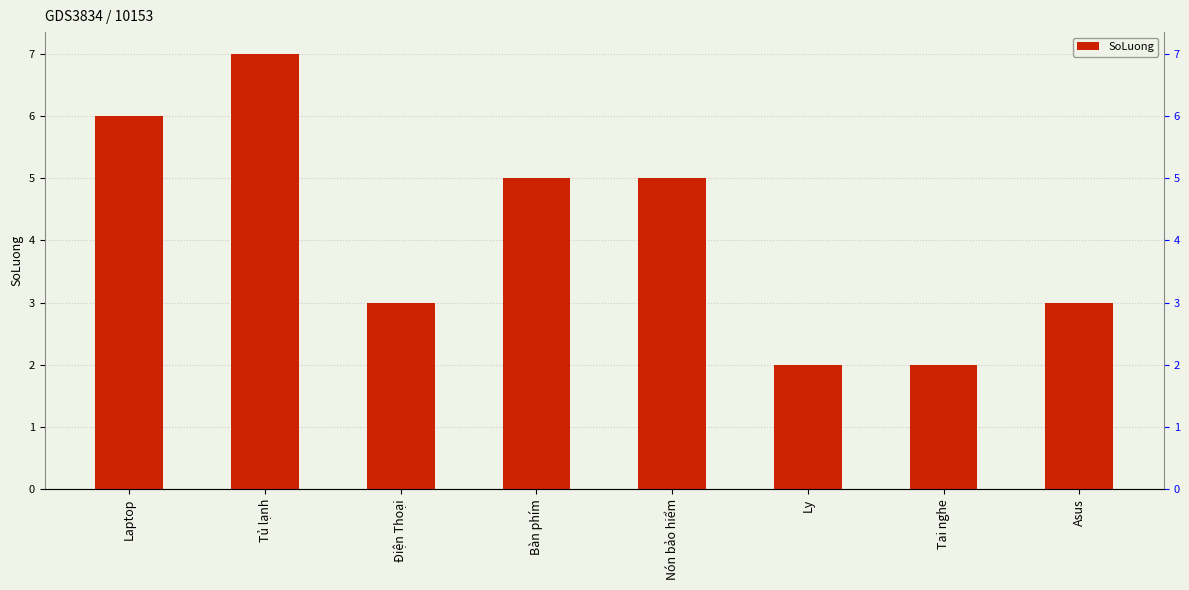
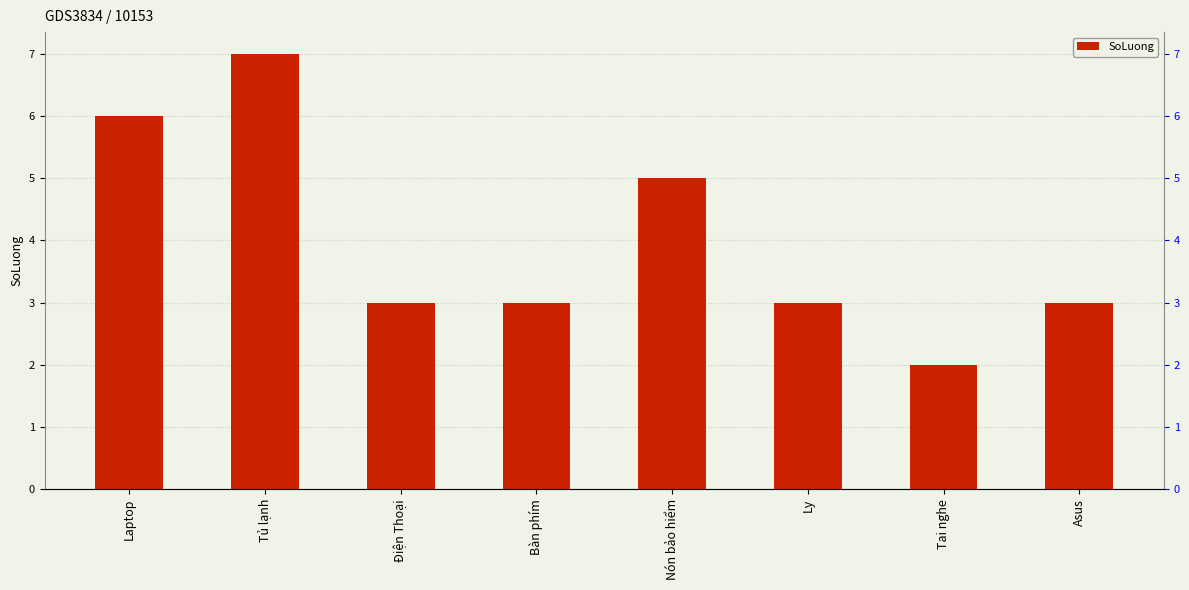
Bàn phím: 5 -> 3
Ly: 2 -> 3
